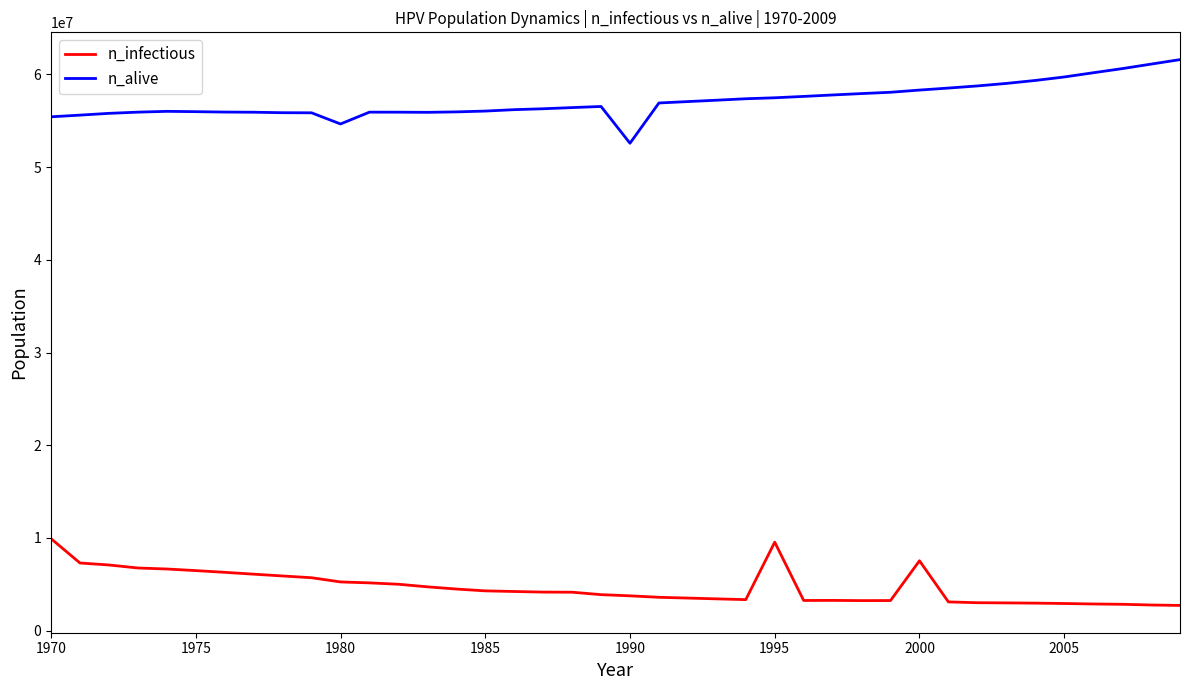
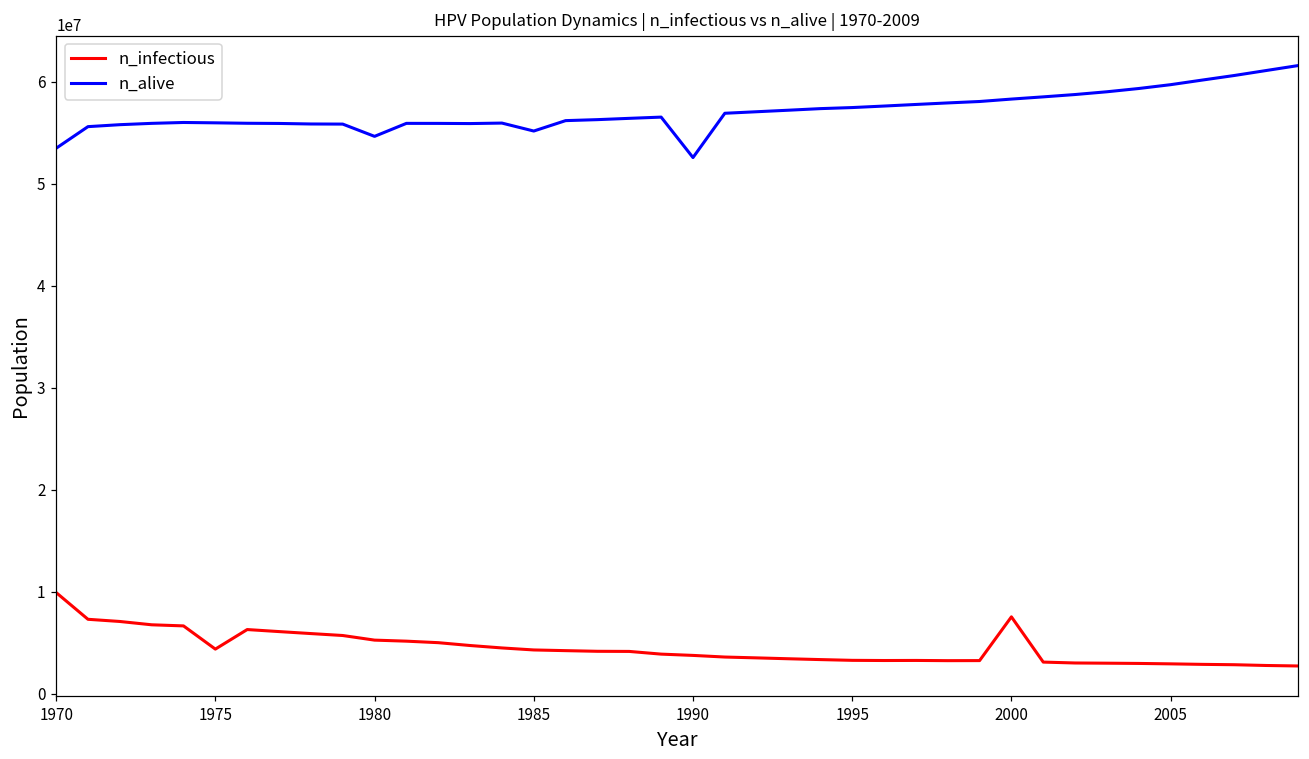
n_alive, 1970: 55000000 -> 53000000
n_infectious, 1975: 6000000 -> 4000000
n_alive, 1985: 56000000 -> 55000000
n_infectious, 1995: 10000000 -> 3000000
